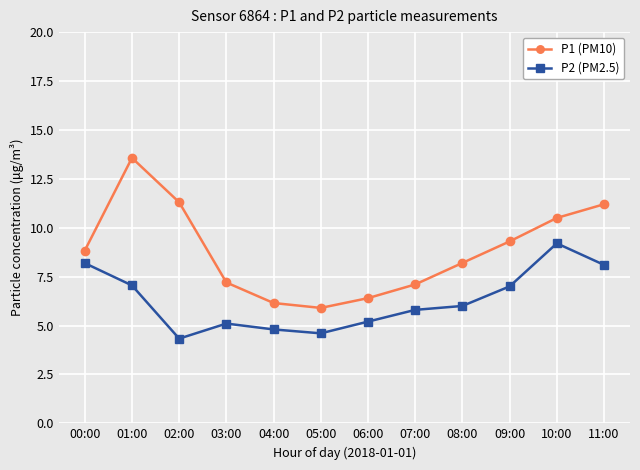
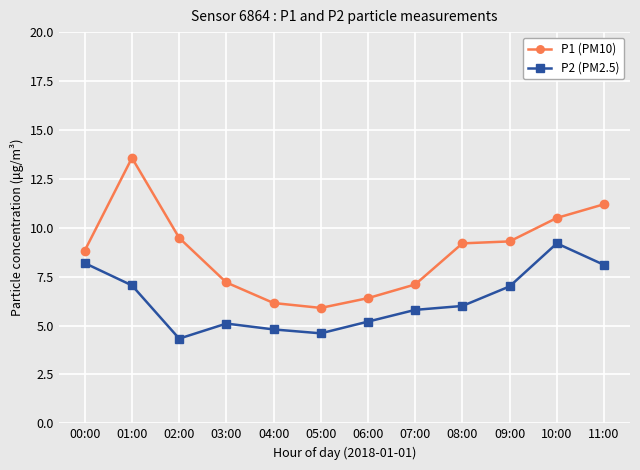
P1 (PM10), 02:00: 11.3 -> 9.5
P1 (PM10), 08:00: 8.2 -> 9.2
